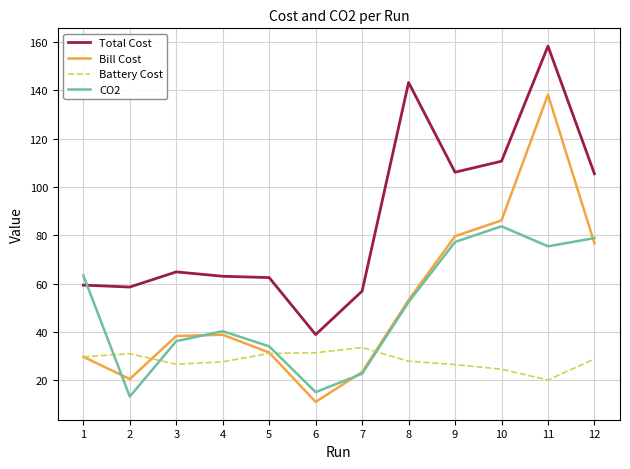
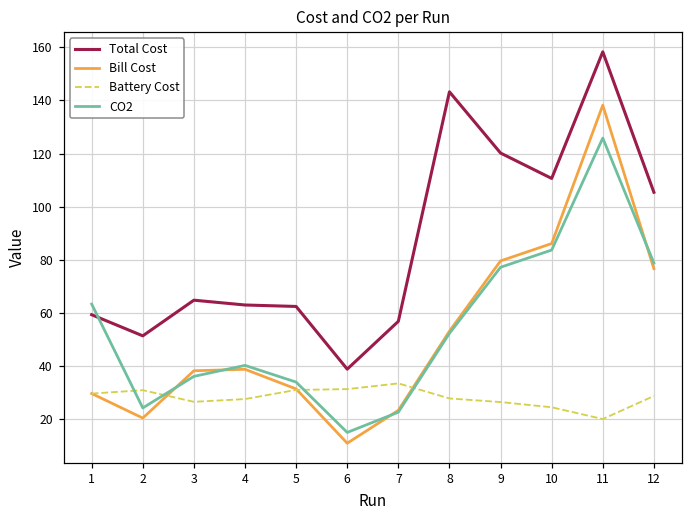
Total Cost, 2: 59 -> 51
CO2, 2: 13 -> 24
Total Cost, 9: 106 -> 120
CO2, 11: 75 -> 126
